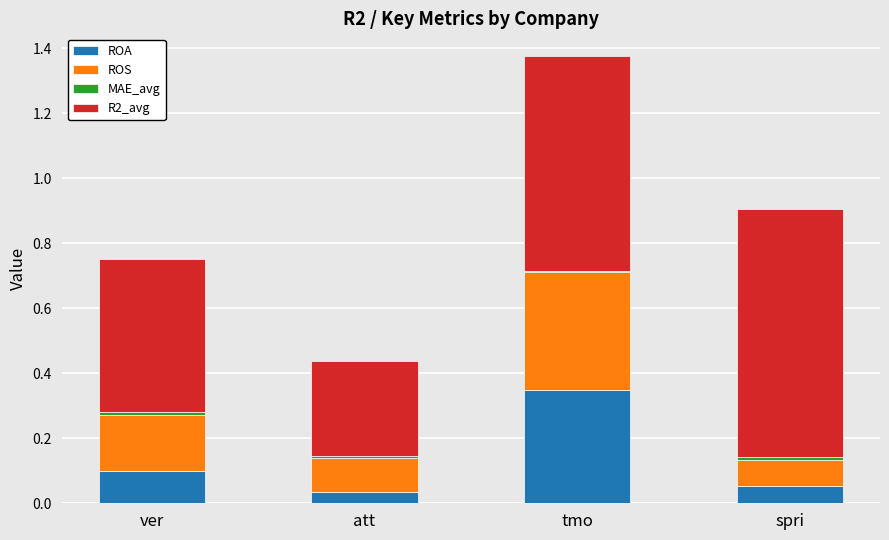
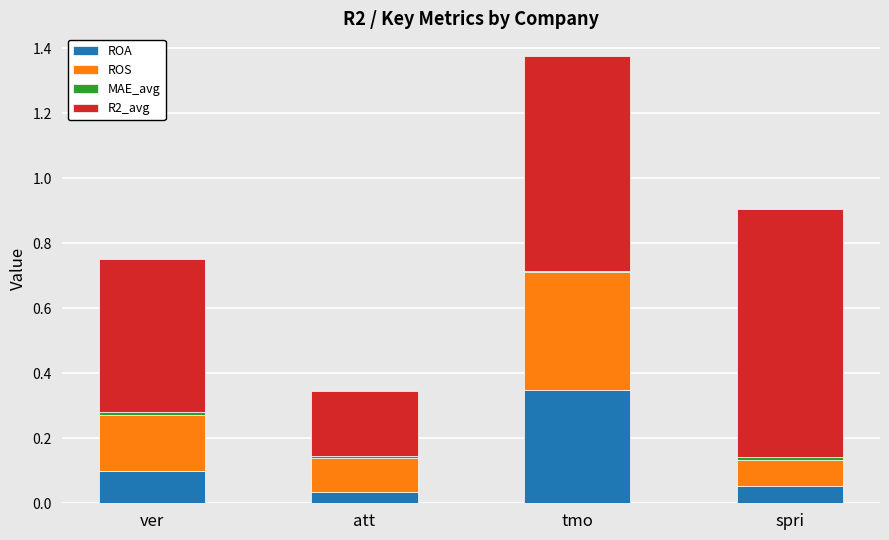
R2_avg, att: 0.29 -> 0.20
